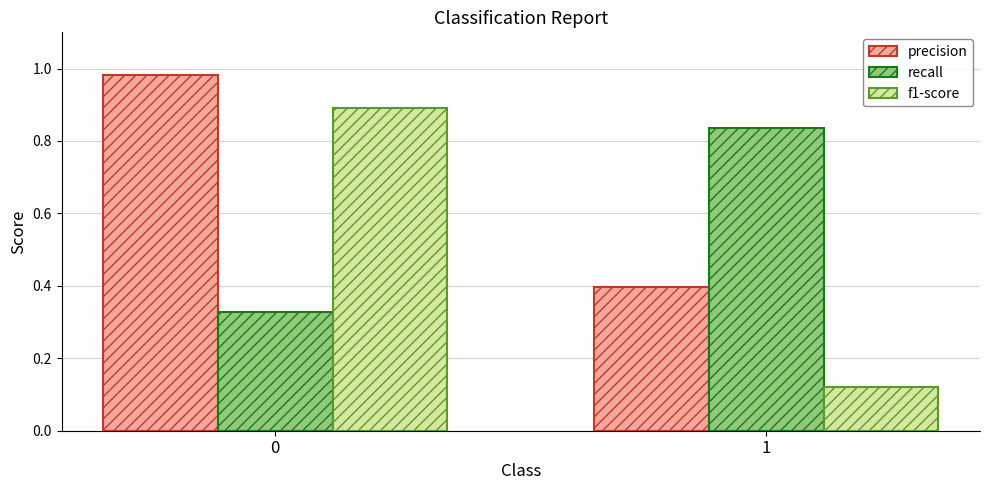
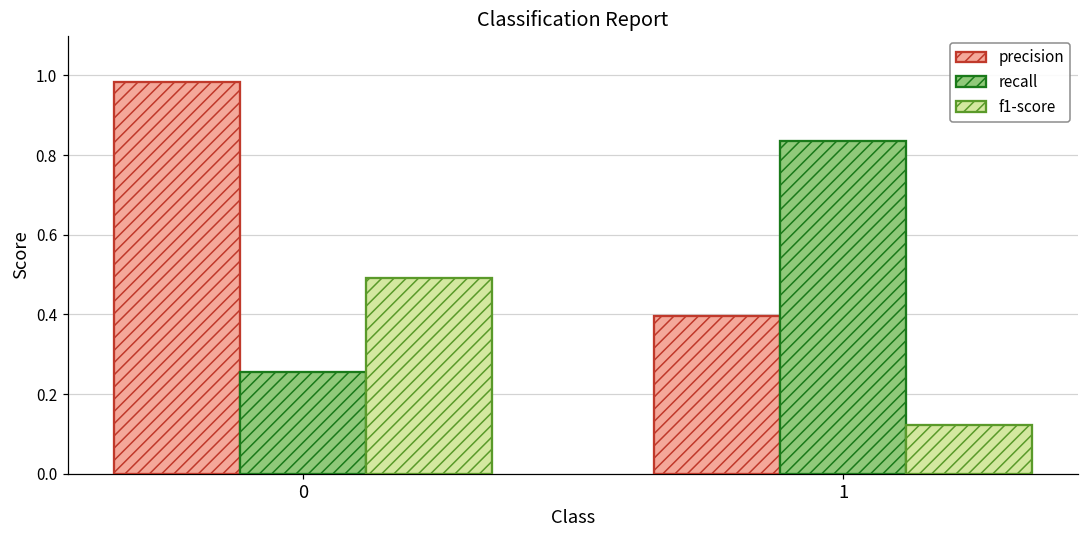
recall, 0: 0.33 -> 0.25
f1-score, 0: 0.89 -> 0.49
